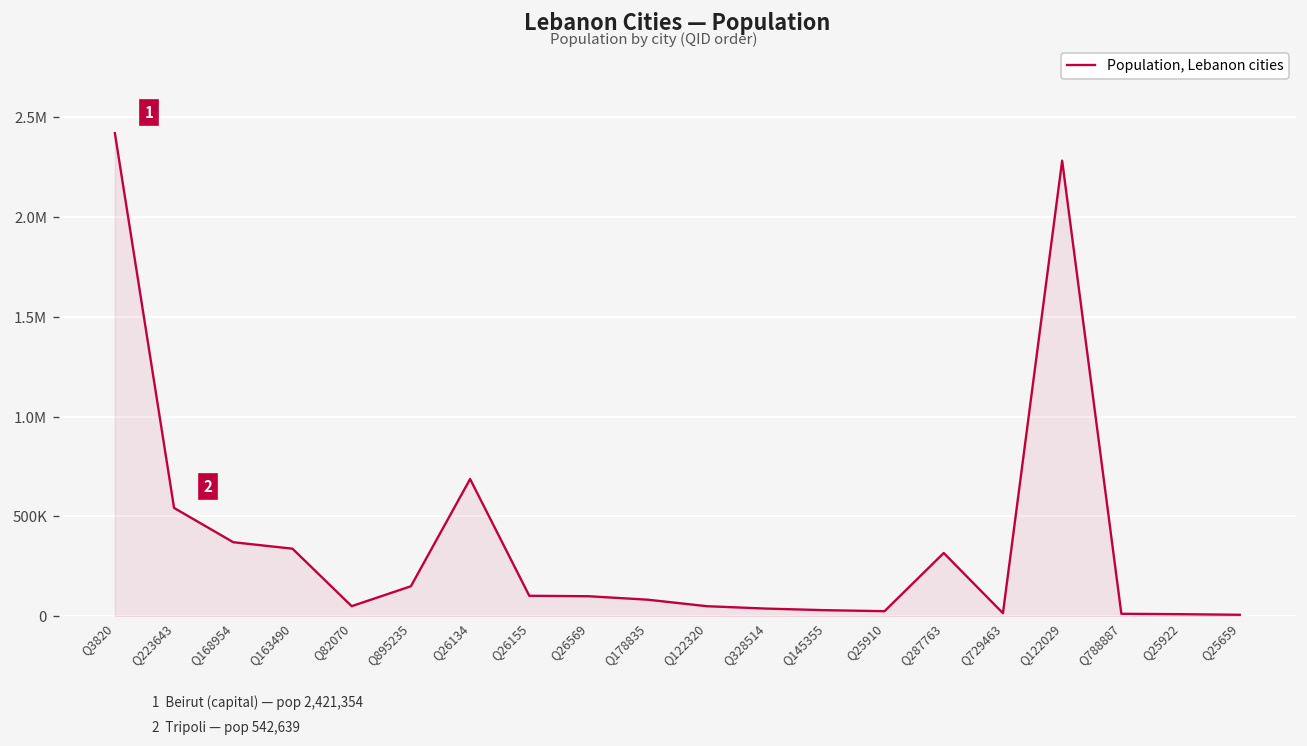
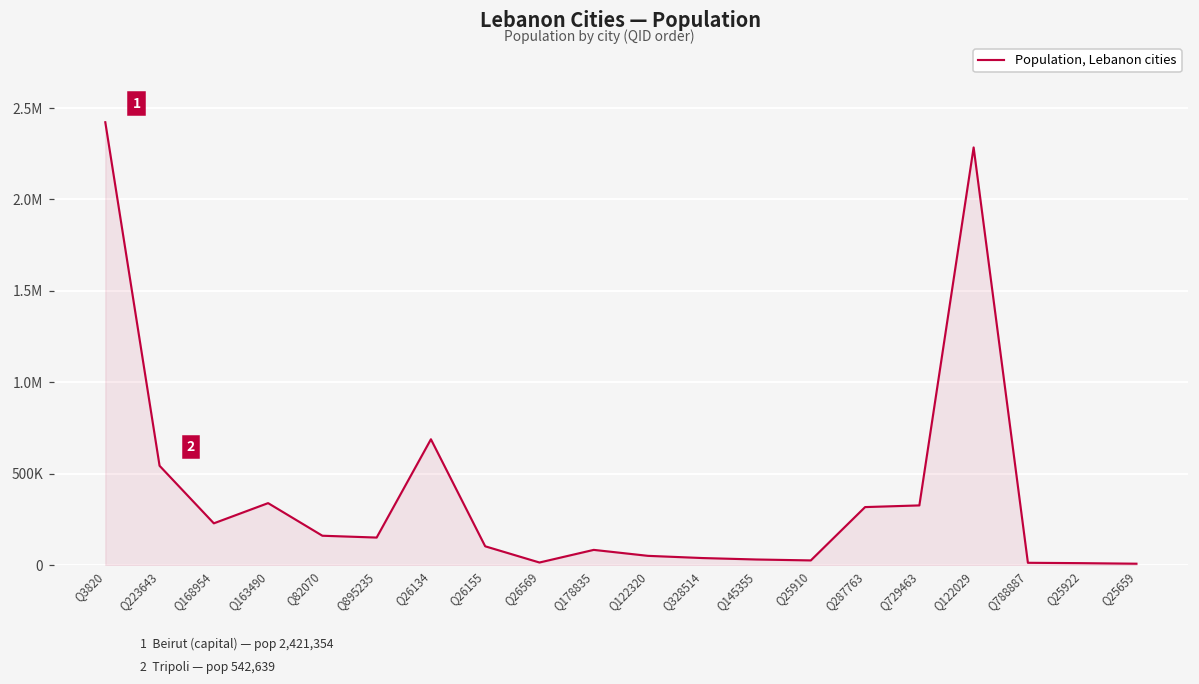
Q168954: 370000 -> 230000
Q82070: 50000 -> 160000
Q26569: 100000 -> 10000
Q729463: 20000 -> 330000
